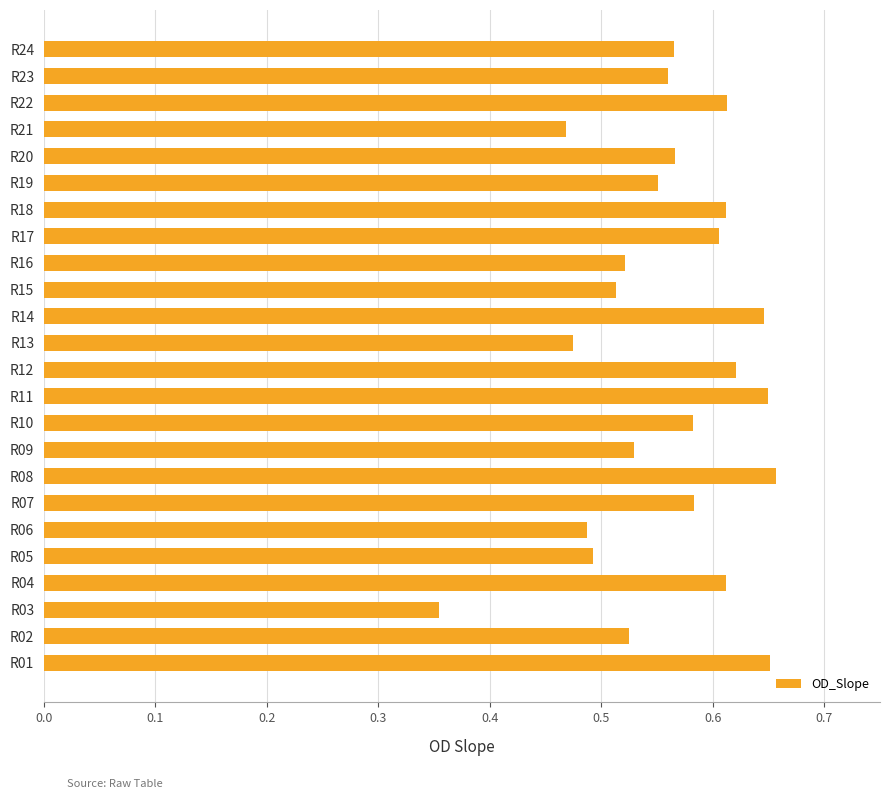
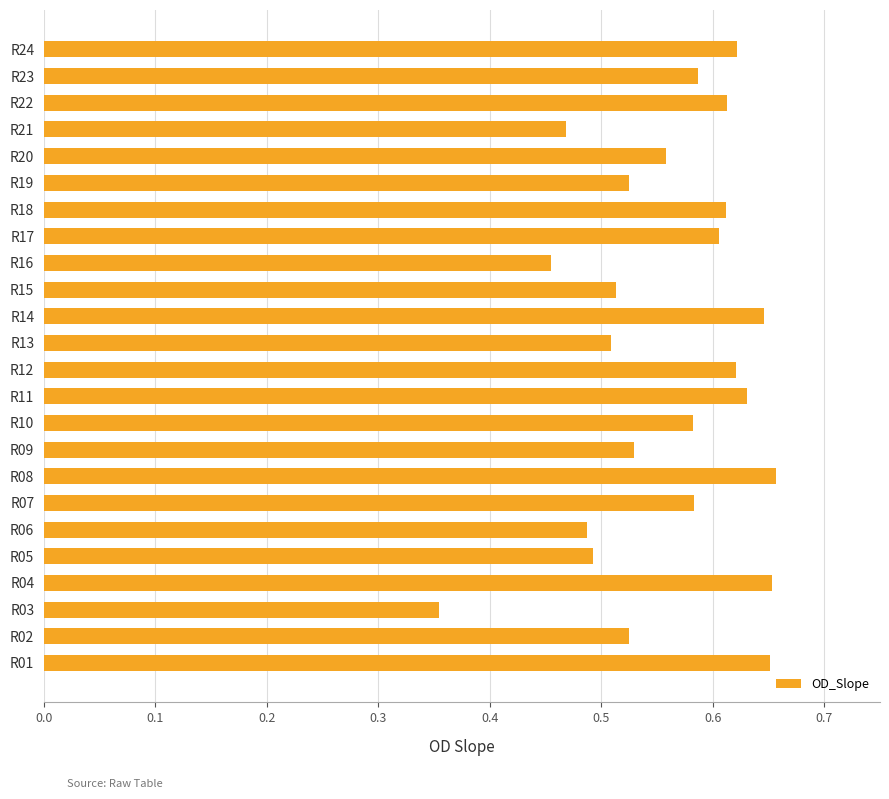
R24: 0.566 -> 0.621
R23: 0.560 -> 0.587
R20: 0.566 -> 0.558
R19: 0.551 -> 0.525
R16: 0.521 -> 0.454
R13: 0.475 -> 0.509
R11: 0.649 -> 0.630
R04: 0.612 -> 0.653
